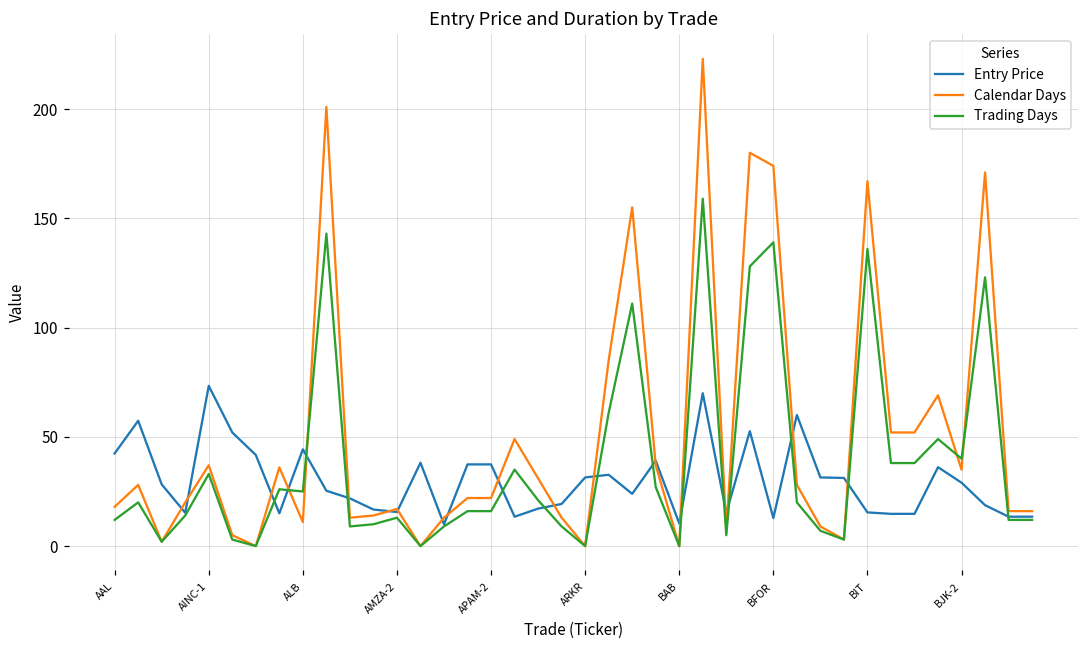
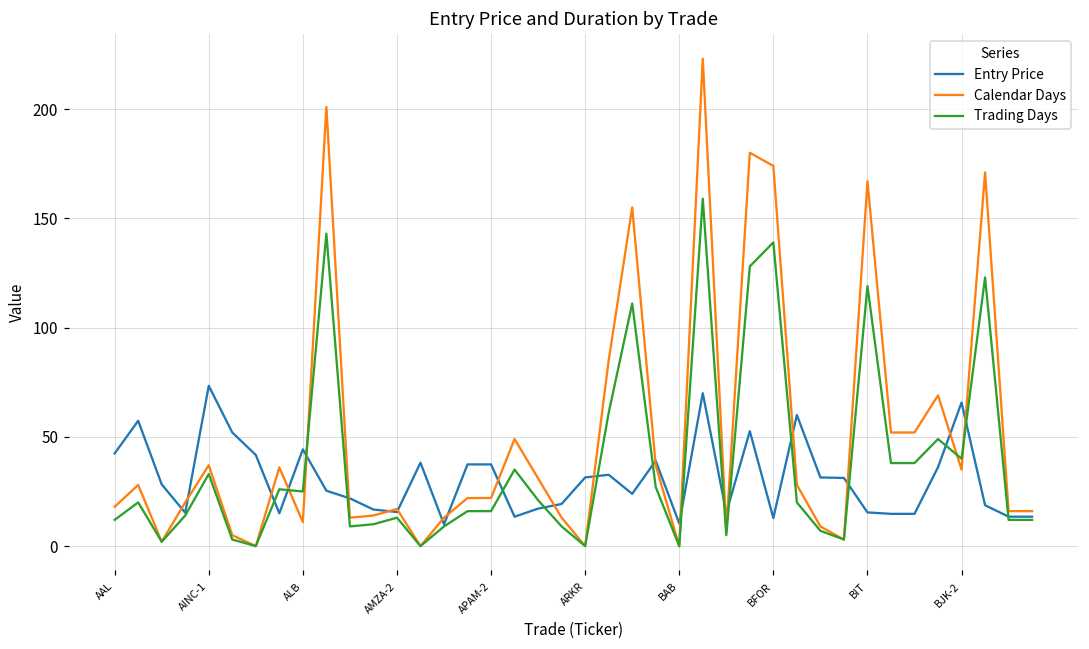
Trading Days, BIT: 136 -> 119
Entry Price, BJK-2: 29 -> 66
